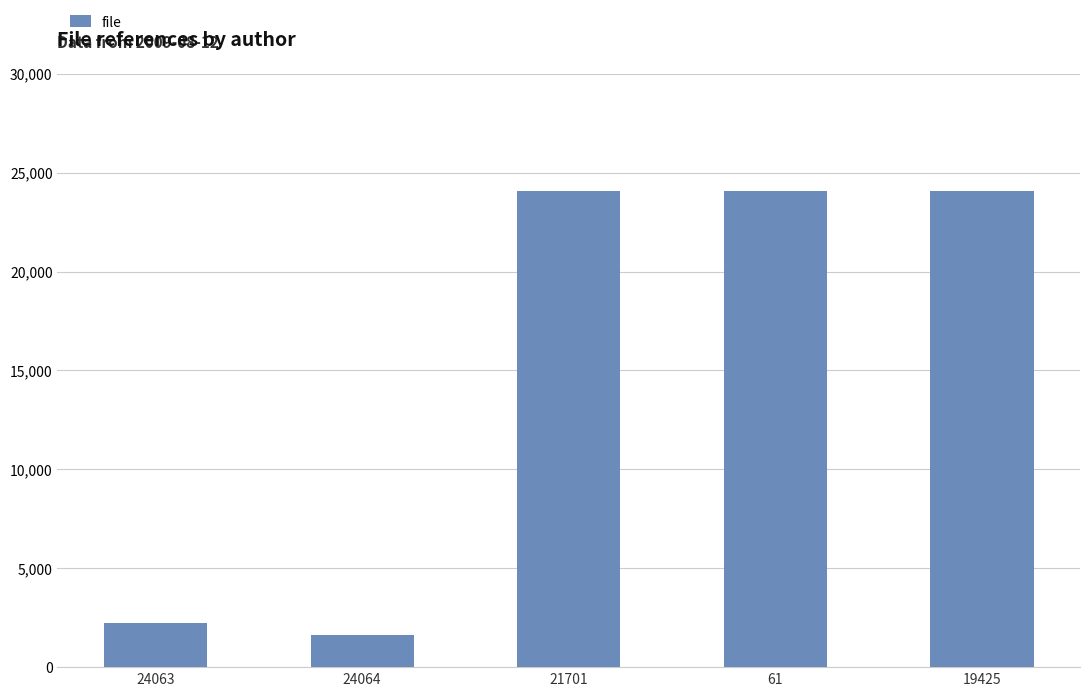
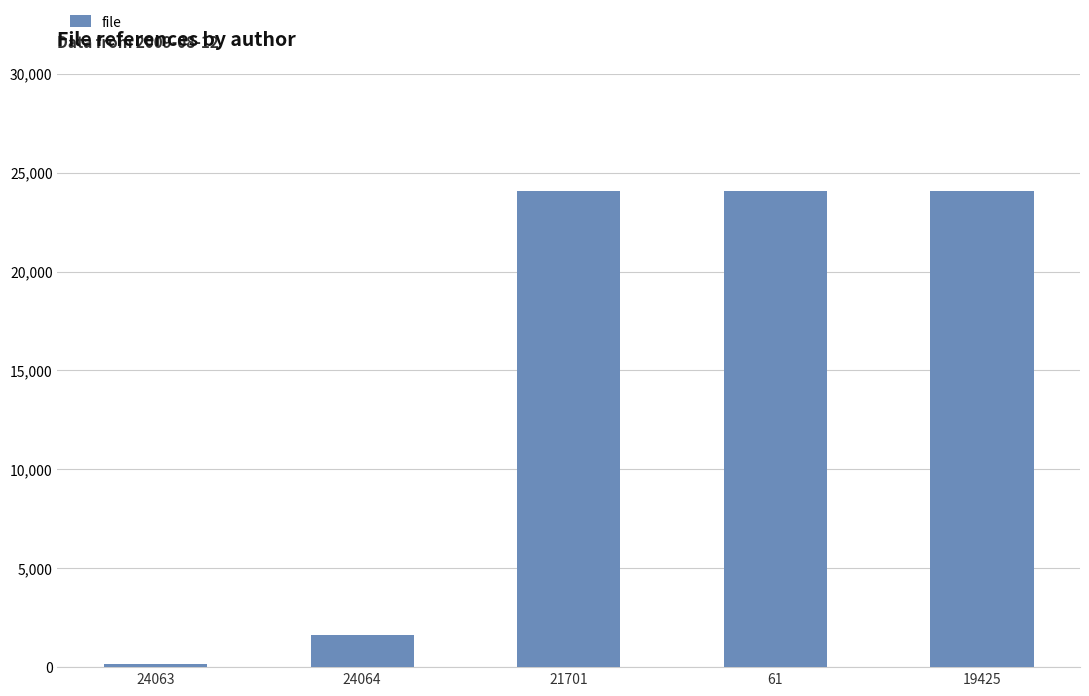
24063: 2,200 -> 100
